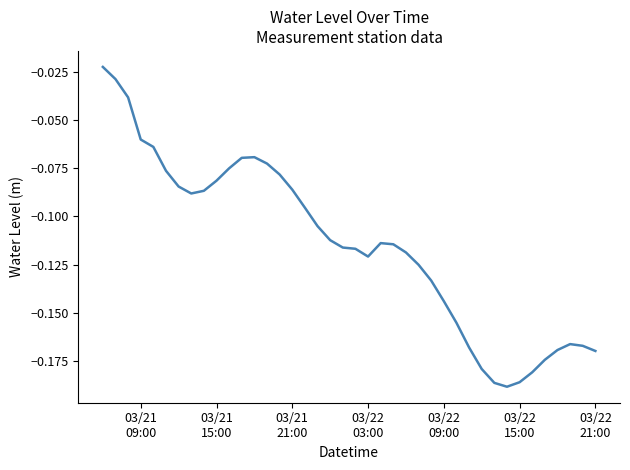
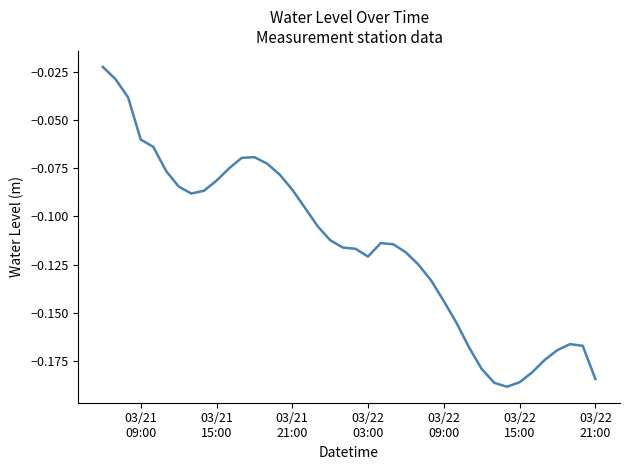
03/22 21:00: -0.170 -> -0.184
